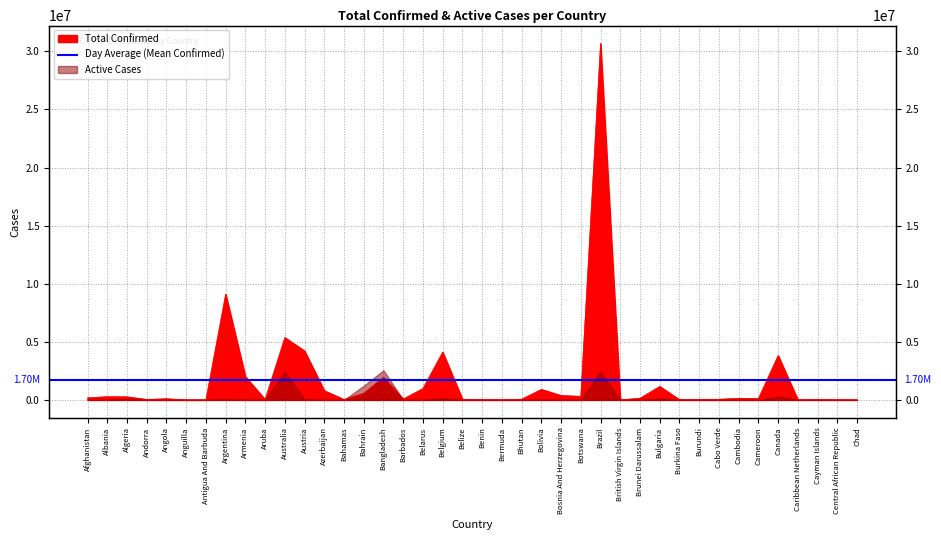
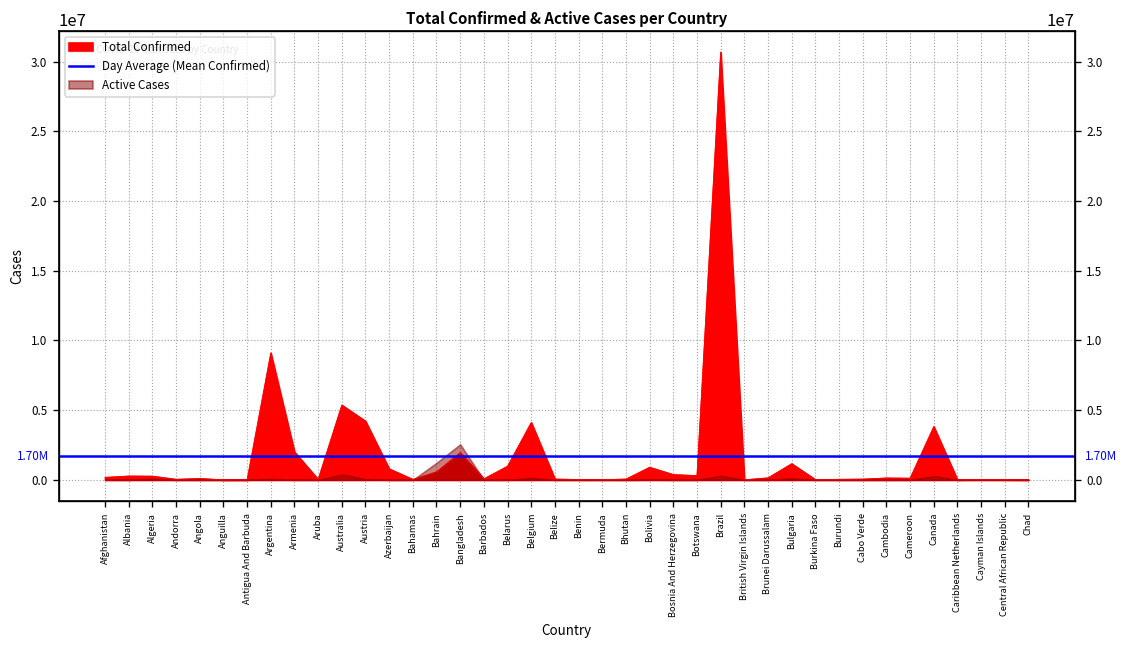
Active Cases, Australia: 2400000 -> 400000
Active Cases, Brazil: 2400000 -> 300000
